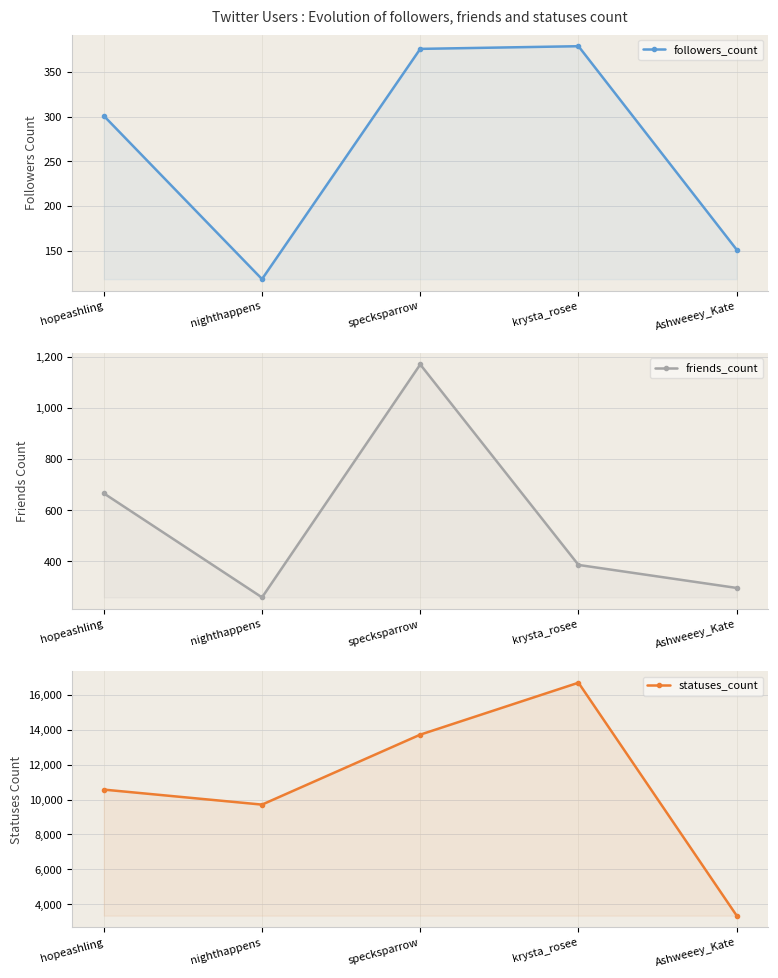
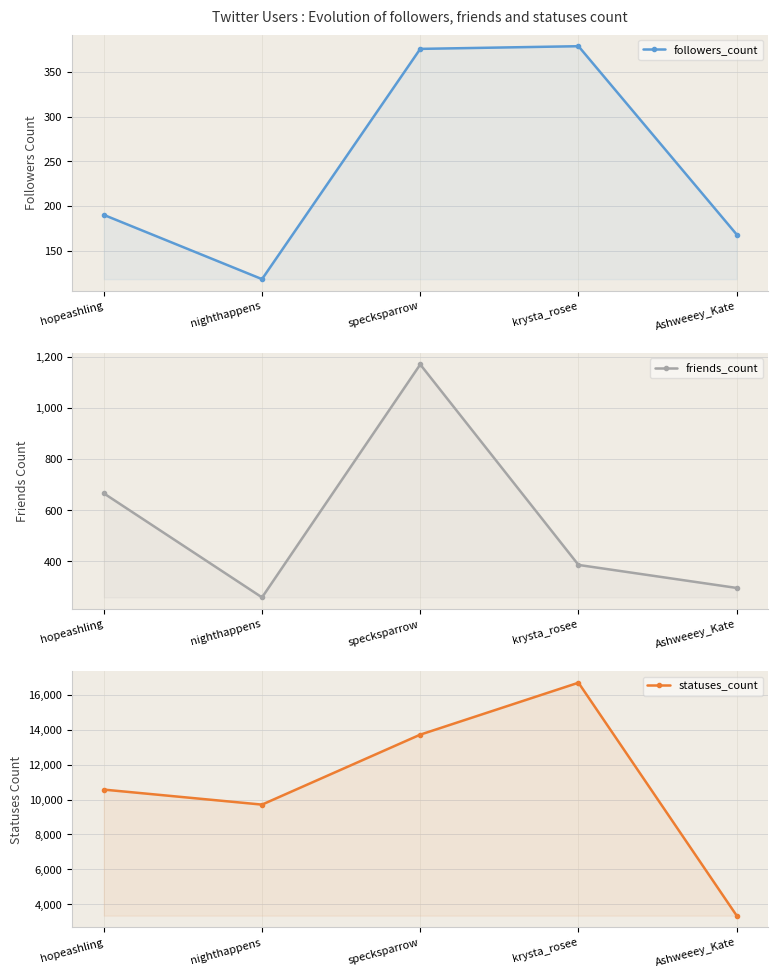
Twitter Users : Evolution of followers, friends and statuses count, hopeashling: 300 -> 190
Twitter Users : Evolution of followers, friends and statuses count, Ashweeey_Kate: 150 -> 170
